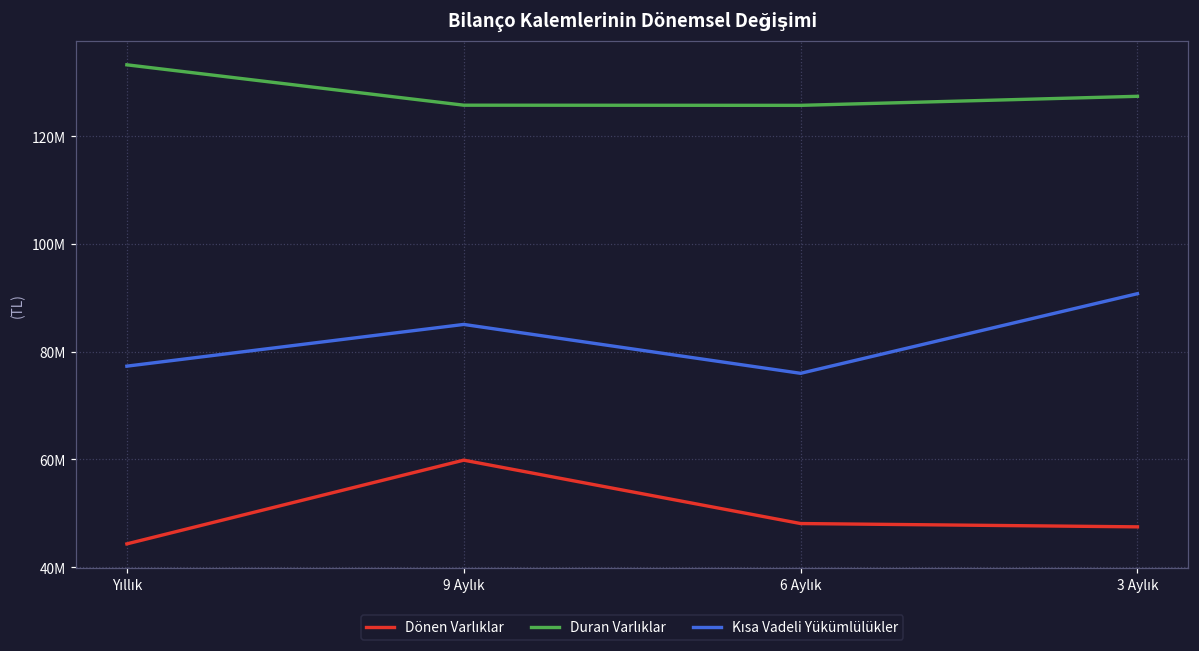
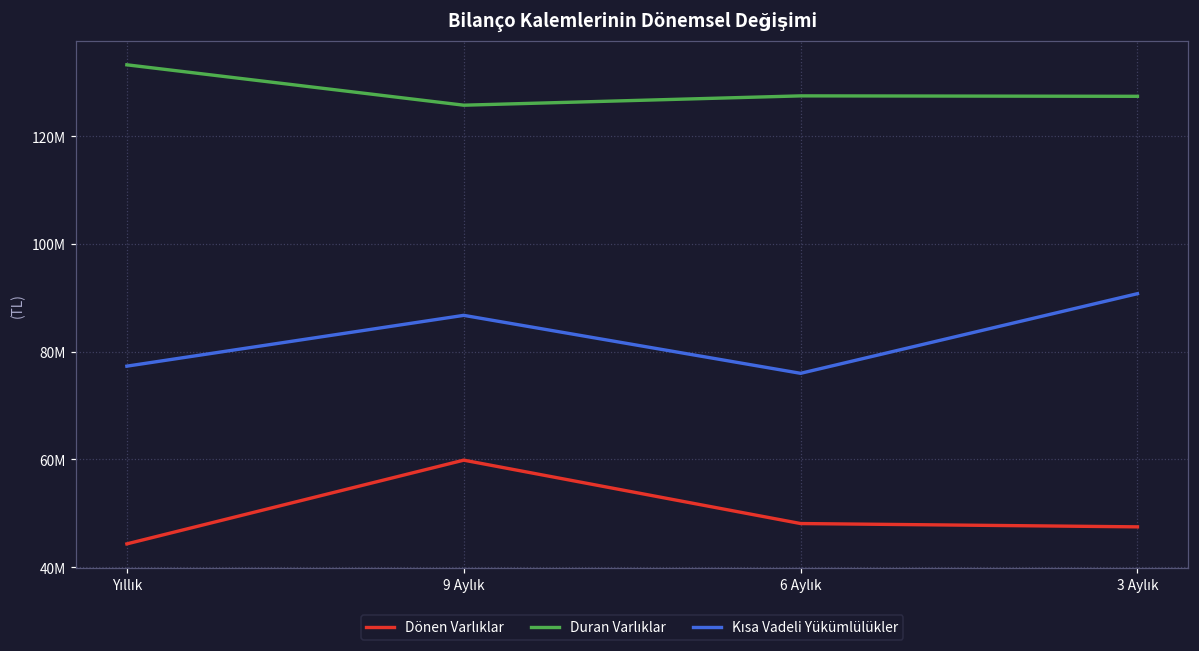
Kısa Vadeli Yükümlülükler, 9 Aylık: 85000000 -> 87000000
Duran Varlıklar, 6 Aylık: 126000000 -> 127000000
